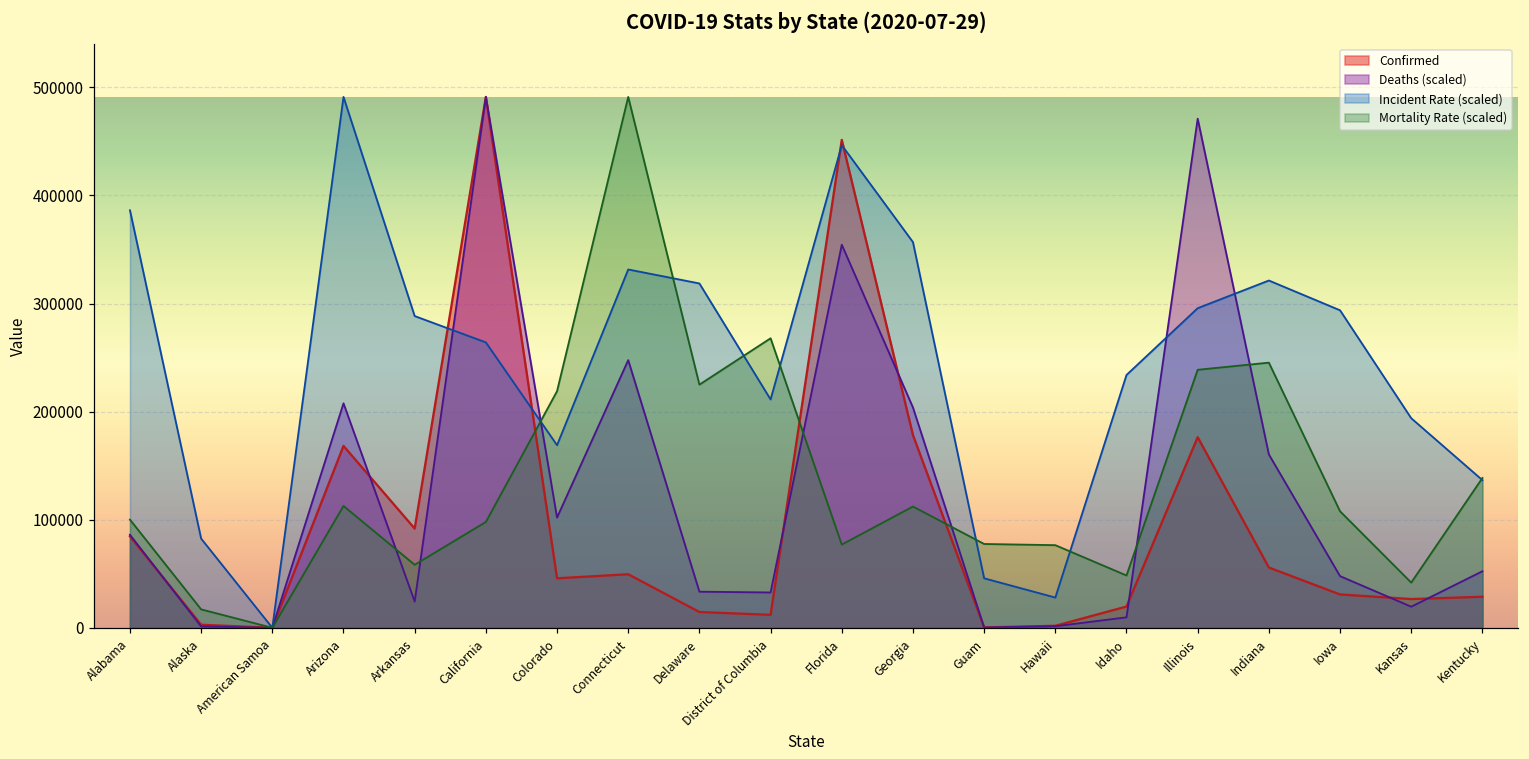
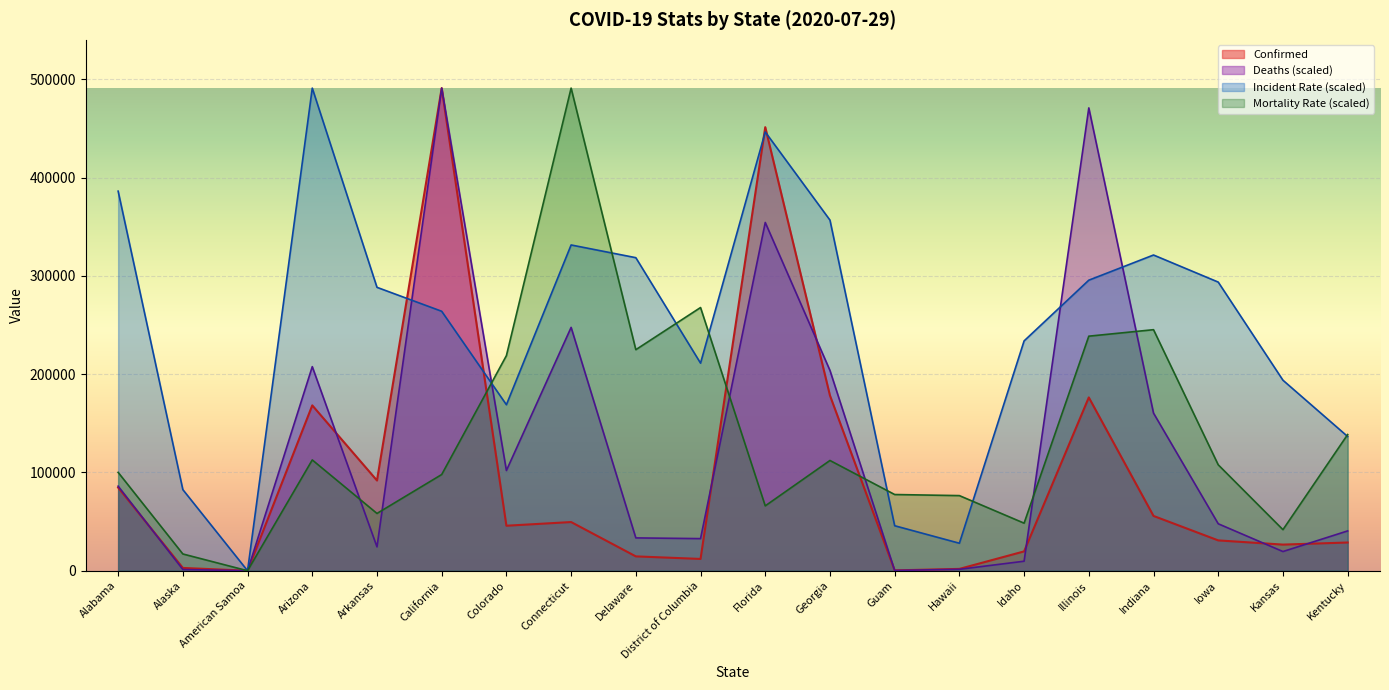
Mortality Rate (scaled), Florida: 80000 -> 70000
Deaths (scaled), Kentucky: 50000 -> 40000
